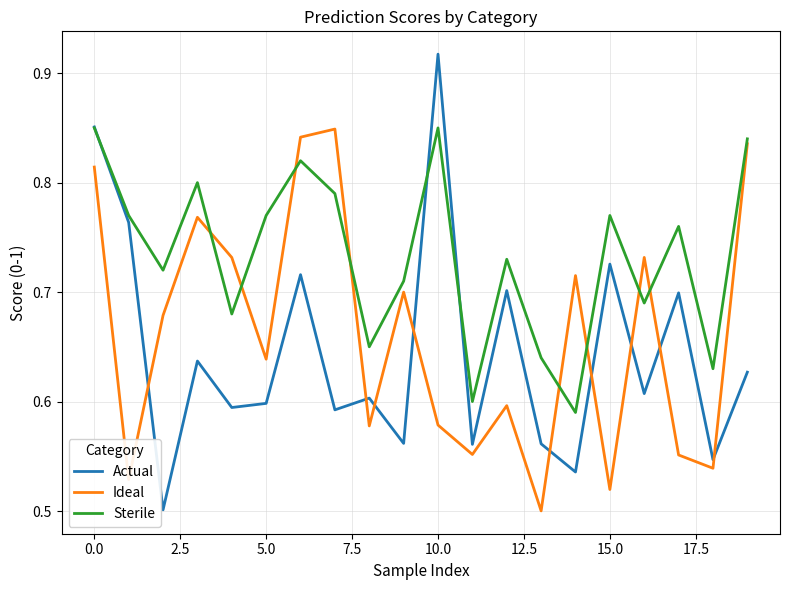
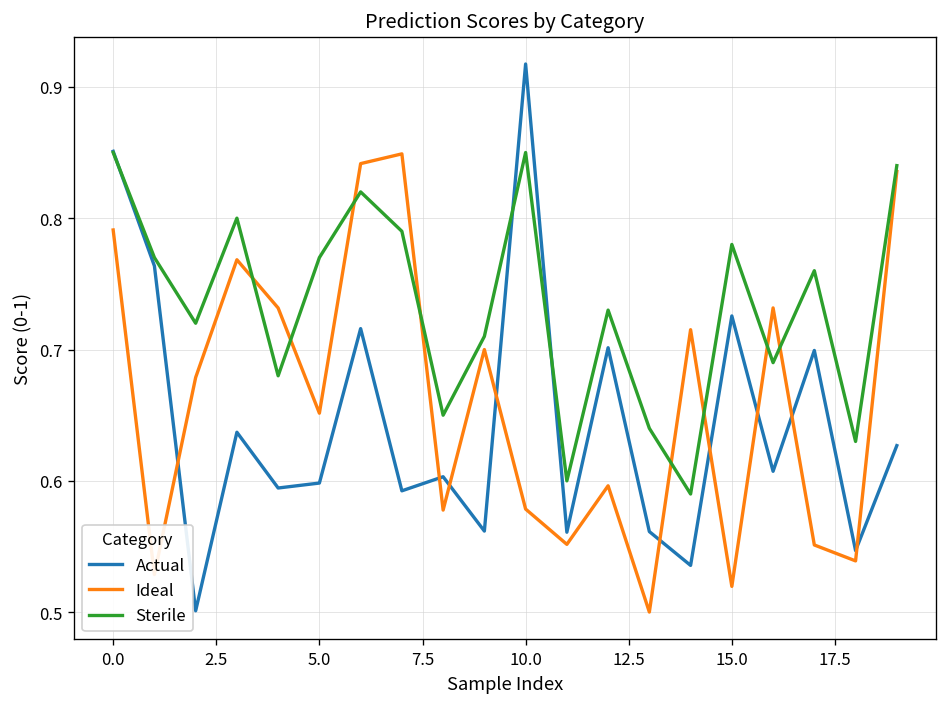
Ideal, 0.0: 0.814 -> 0.791
Ideal, 5.0: 0.639 -> 0.652
Sterile, 15.0: 0.77 -> 0.78
